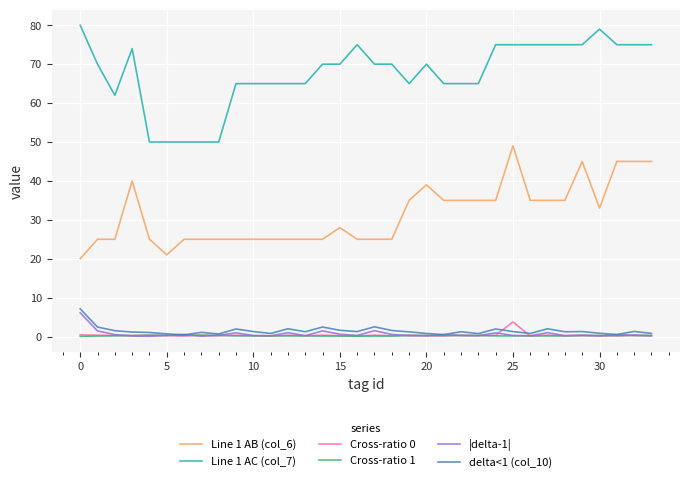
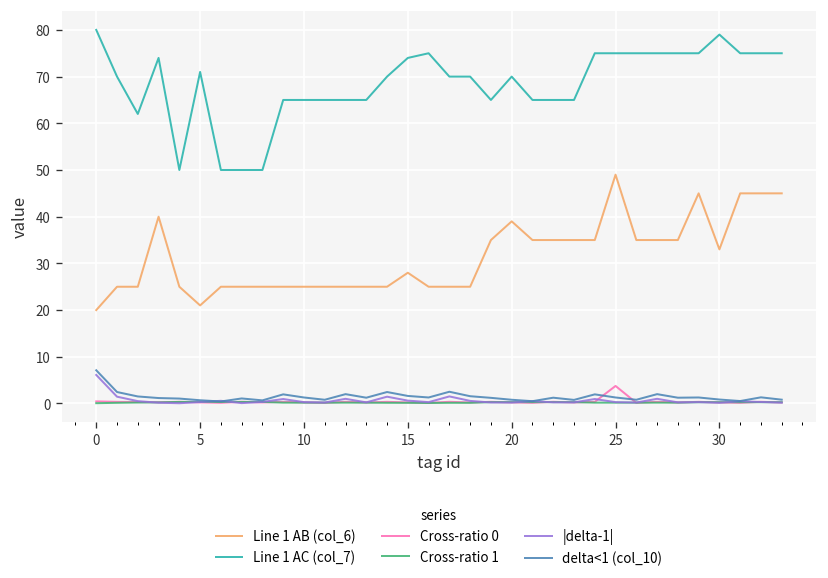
Line 1 AC (col_7), 5: 50 -> 71
Line 1 AC (col_7), 15: 70 -> 74
